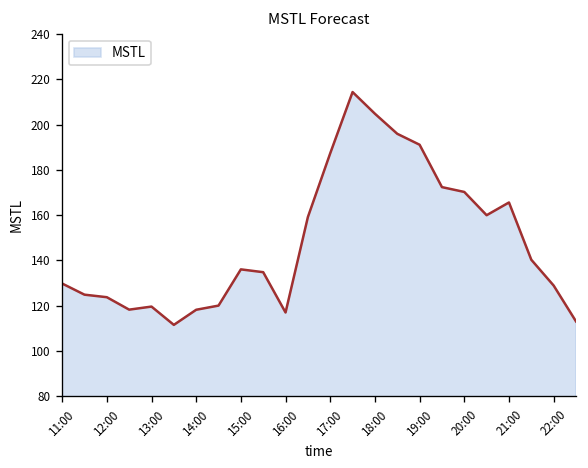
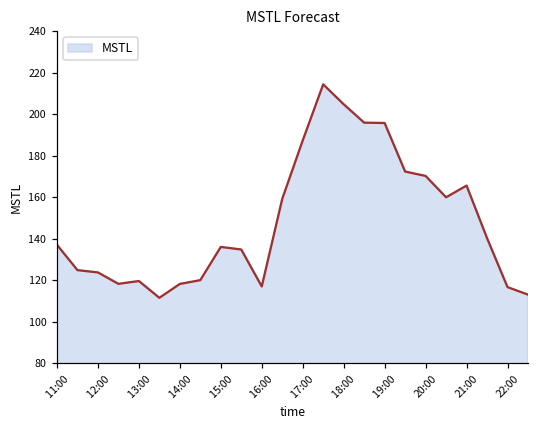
11:00: 130 -> 137
19:00: 191 -> 196
22:00: 129 -> 117
